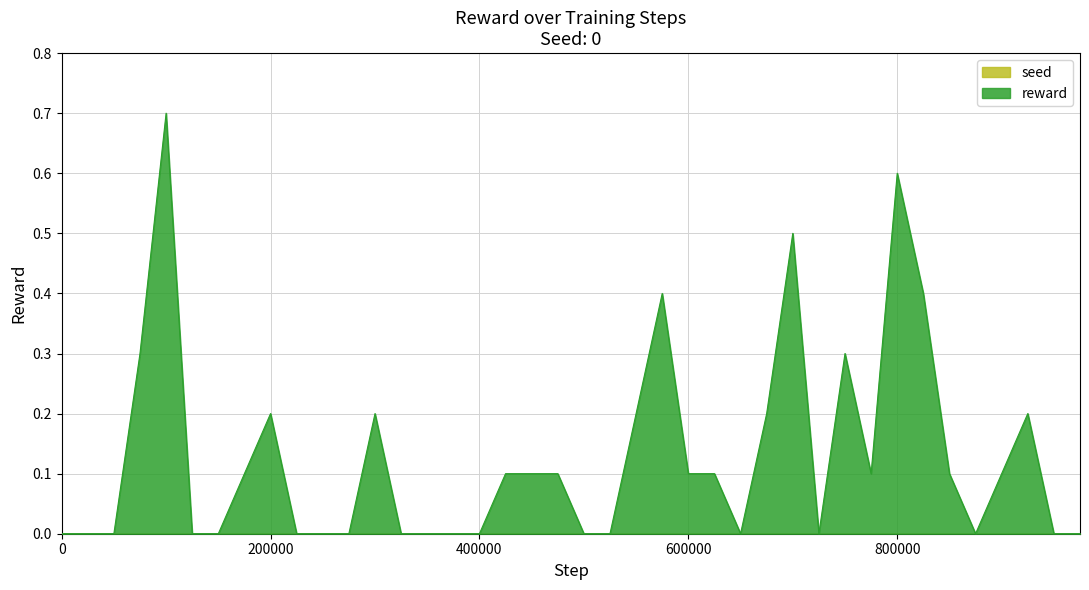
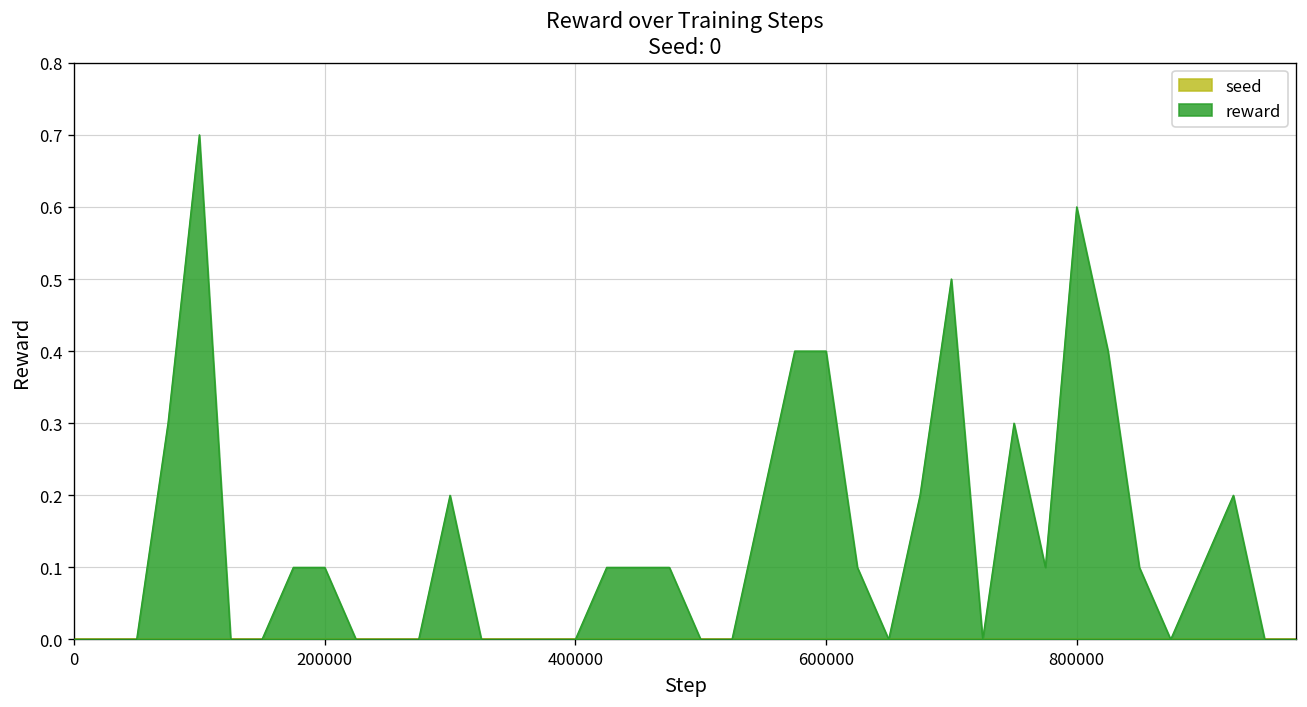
reward, 200000: 0.2 -> 0.1
reward, 600000: 0.1 -> 0.4
